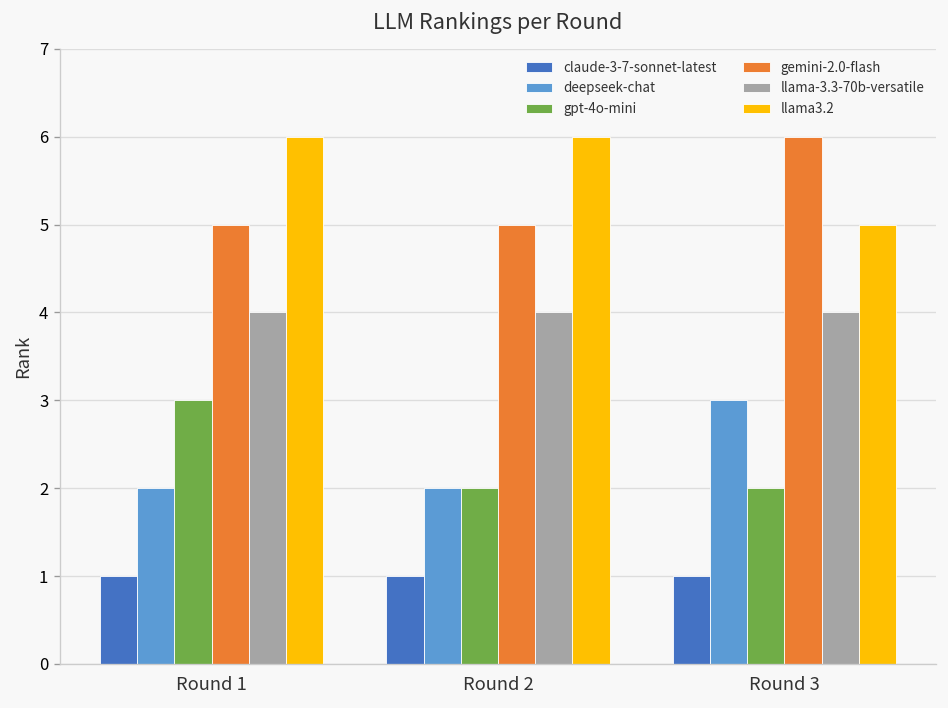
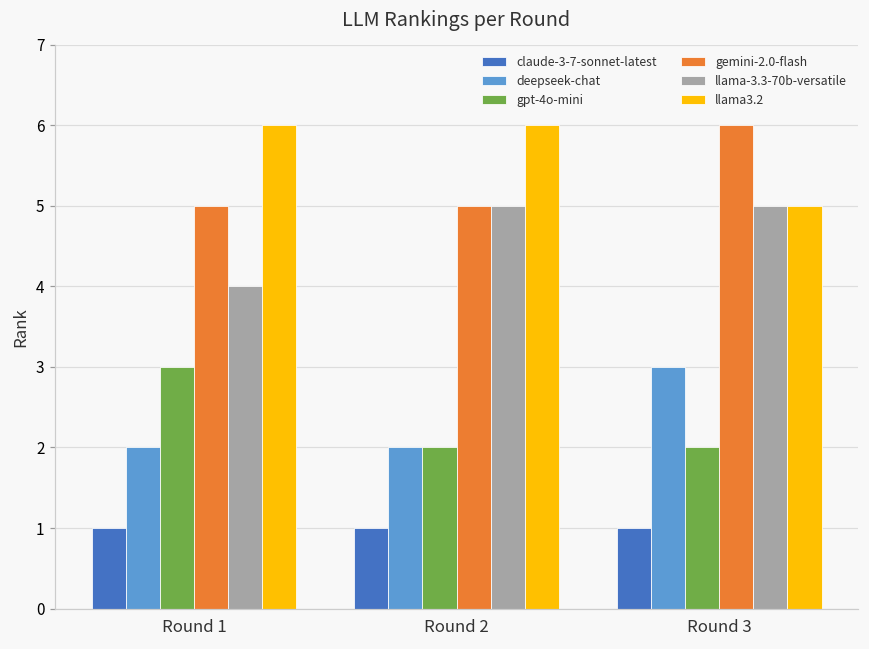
llama-3.3-70b-versatile, Round 2: 4 -> 5
llama-3.3-70b-versatile, Round 3: 4 -> 5
